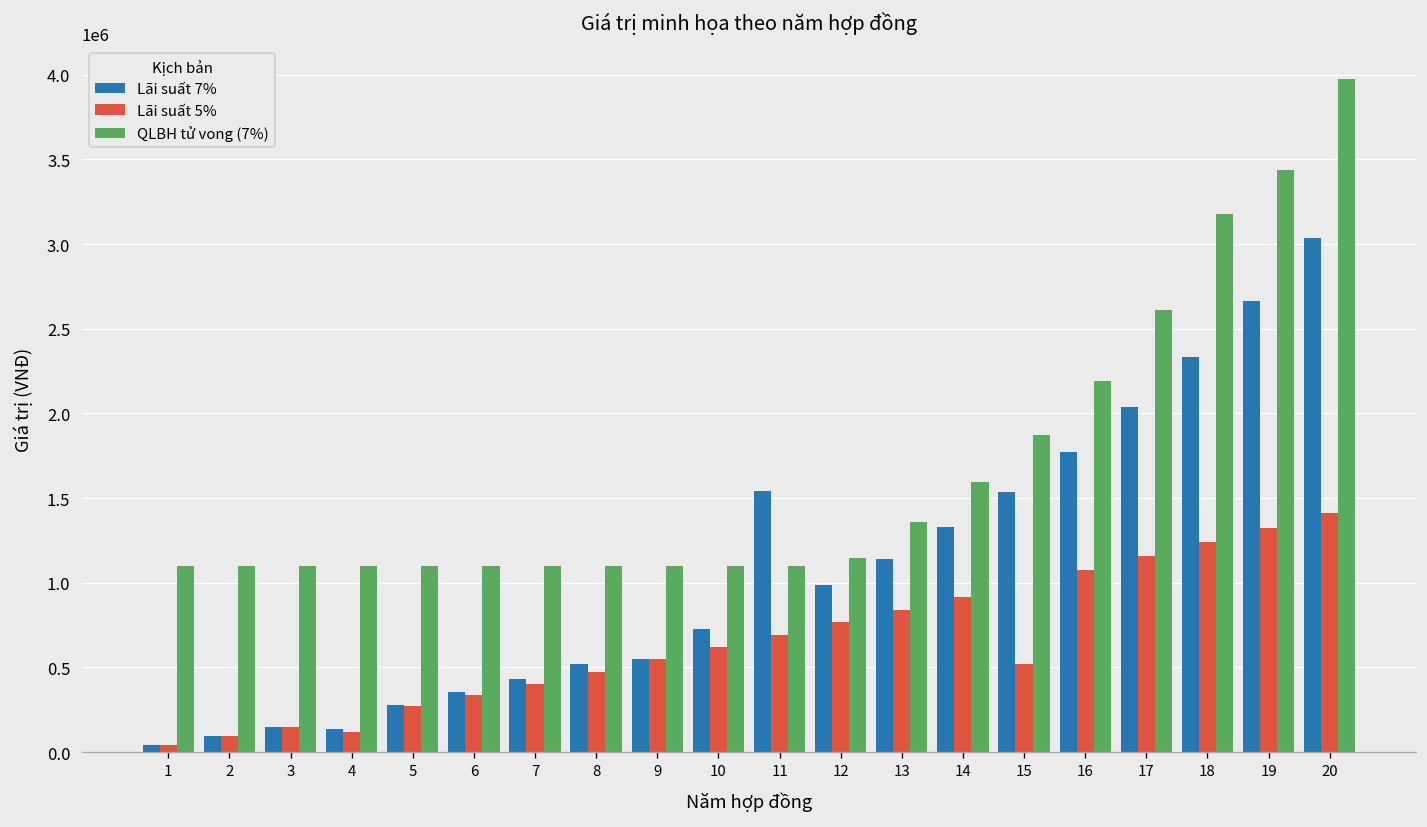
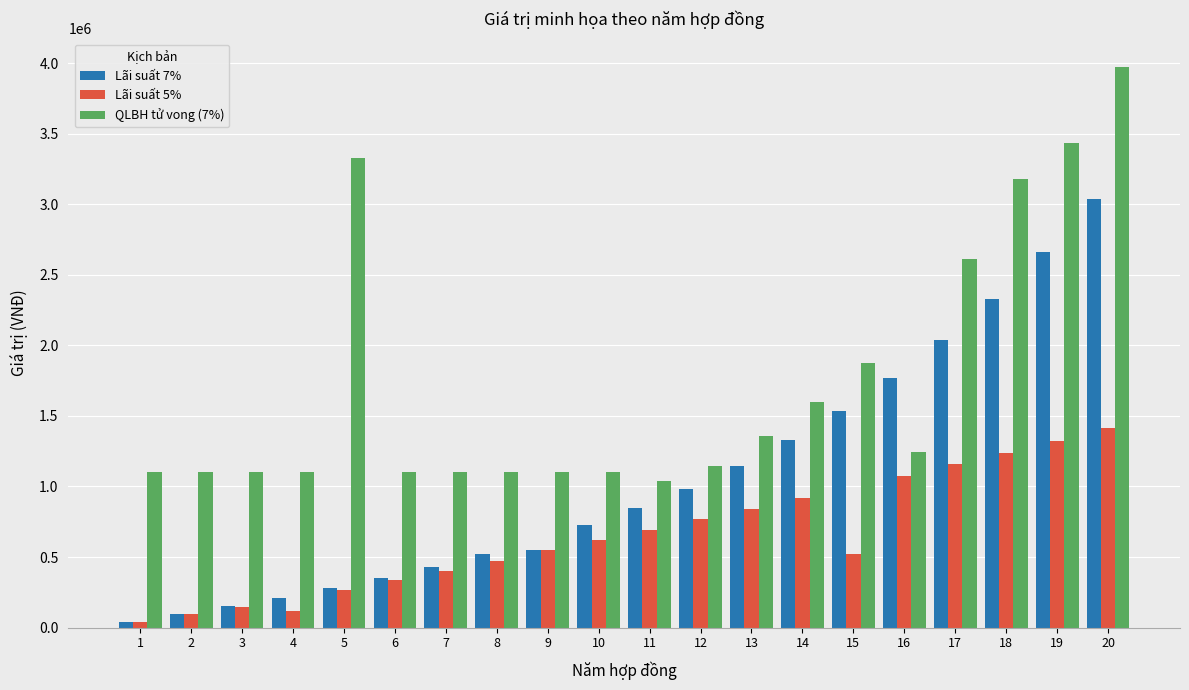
Lãi suất 7%, 4: 130000 -> 210000
QLBH tử vong (7%), 5: 1100000 -> 3330000
Lãi suất 7%, 11: 1540000 -> 850000
QLBH tử vong (7%), 11: 1100000 -> 1040000
QLBH tử vong (7%), 16: 2190000 -> 1250000
